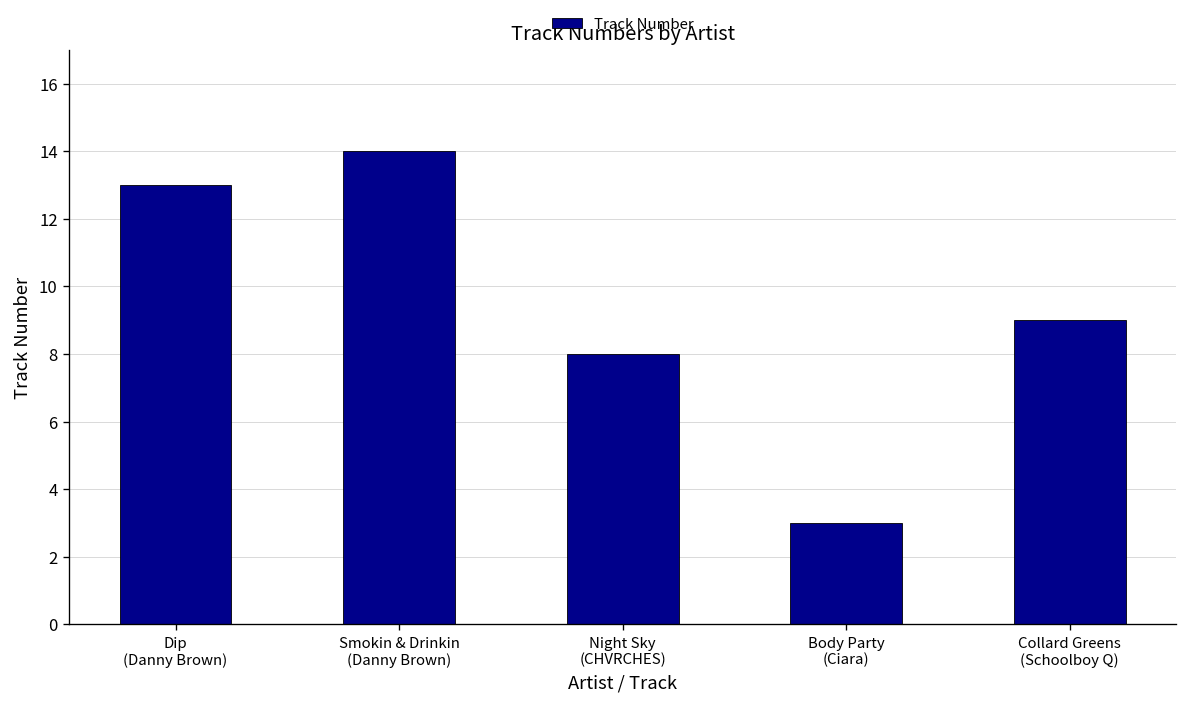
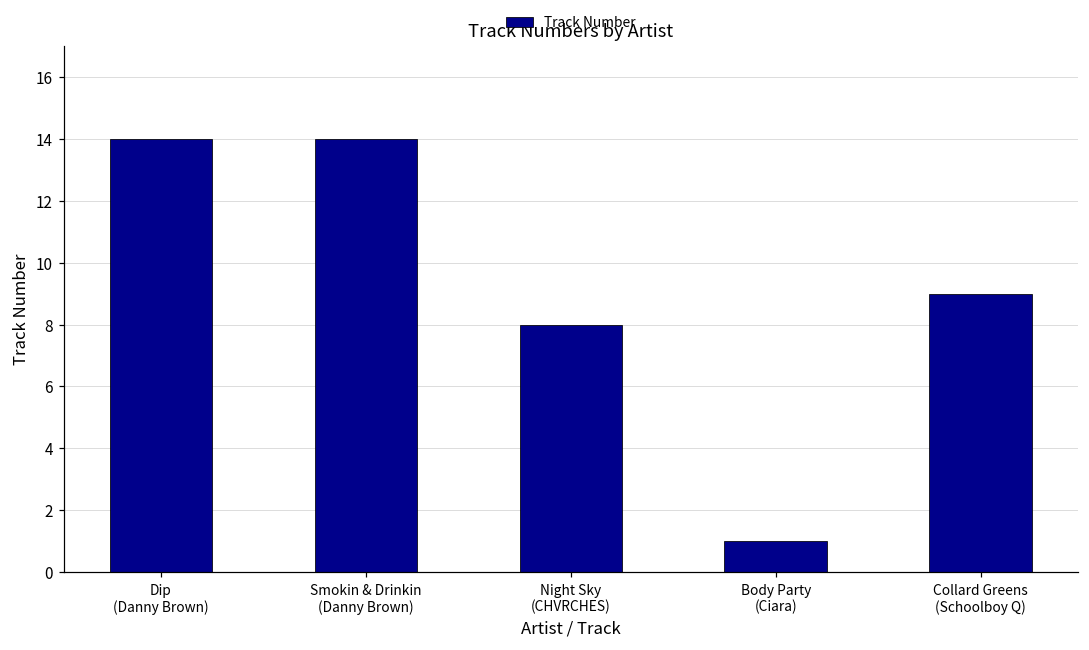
Dip (Danny Brown): 13 -> 14
Body Party (Ciara): 3 -> 1
